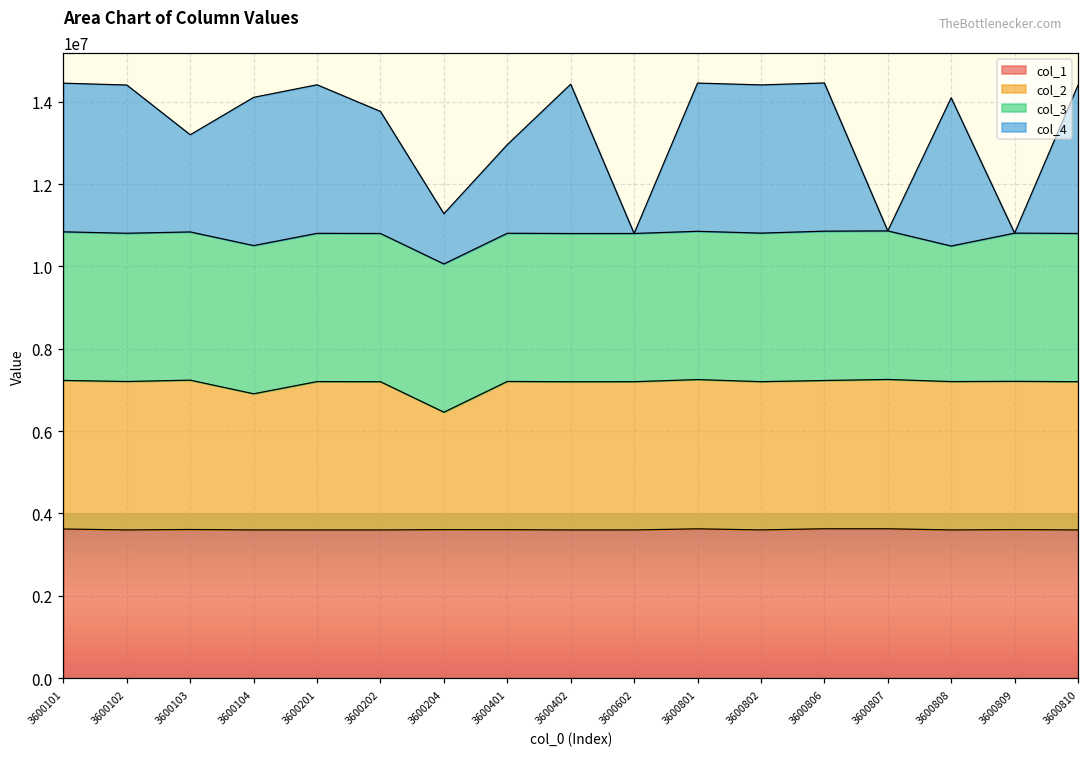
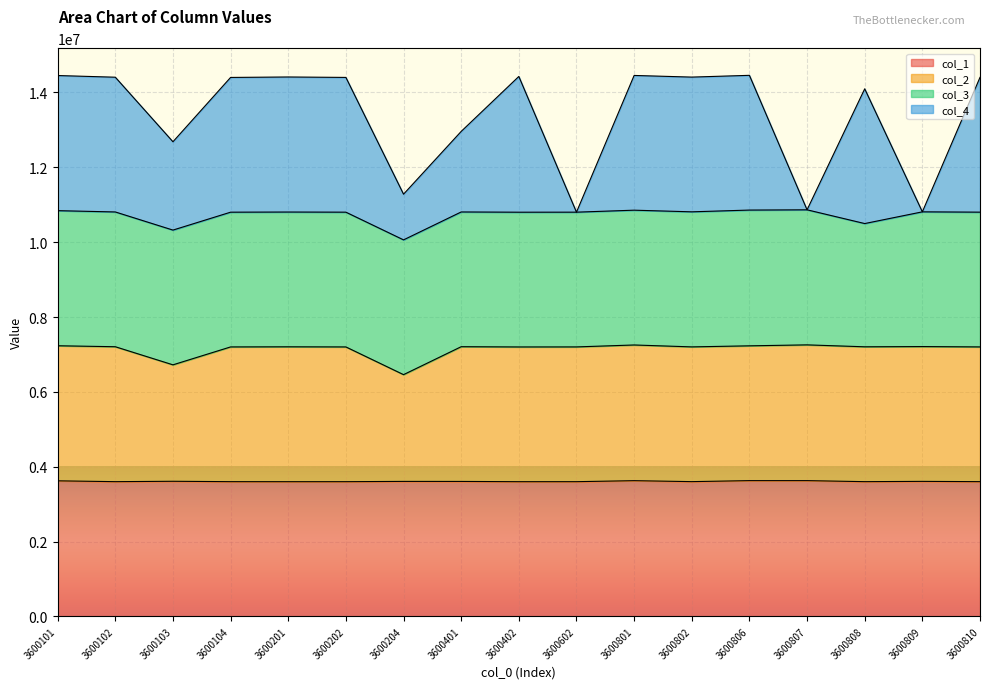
col_2, 3600103: 3600000 -> 3100000
col_2, 3600104: 3300000 -> 3600000
col_4, 3600202: 3000000 -> 3600000
